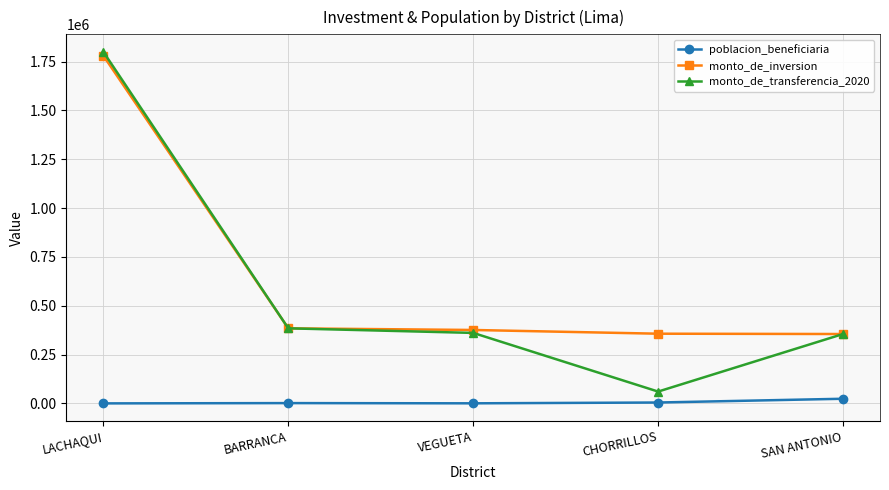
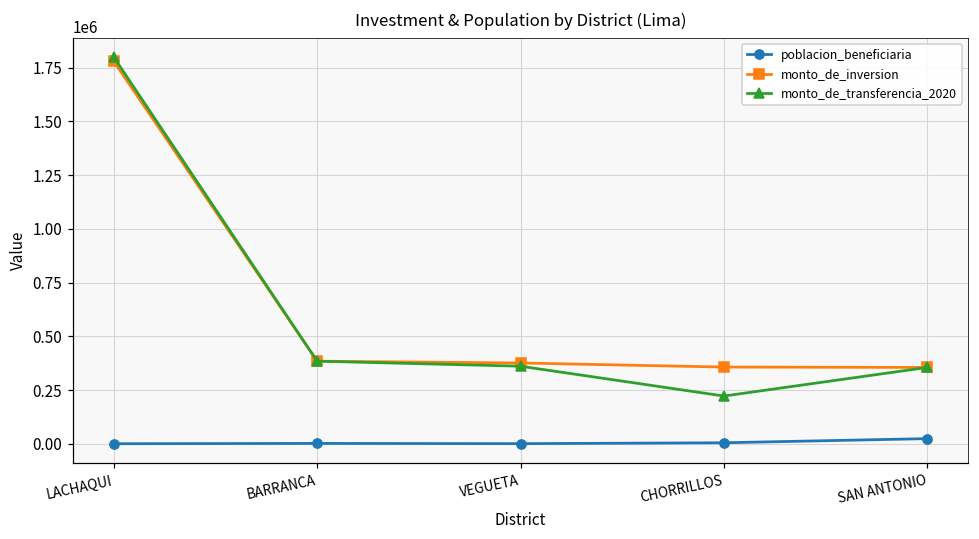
monto_de_transferencia_2020, CHORRILLOS: 60000 -> 220000
